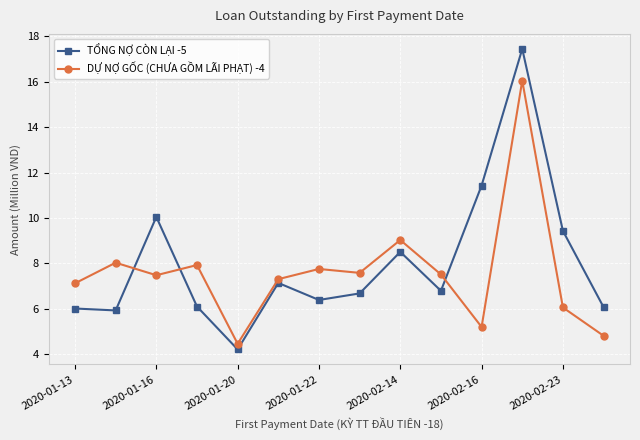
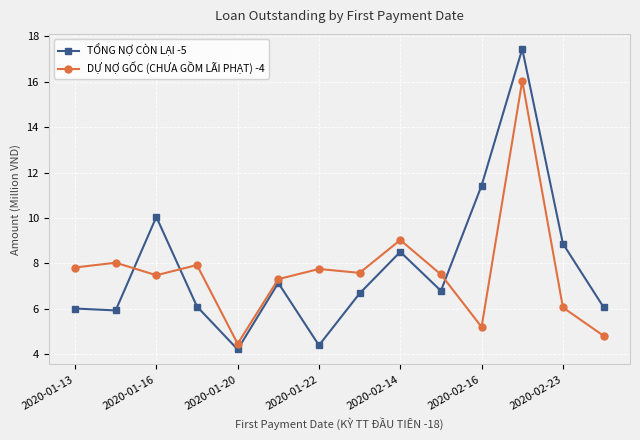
DỰ NỢ GỐC (CHƯA GỒM LÃI PHẠT) -4, 2020-01-13: 7.1 -> 7.8
TỔNG NỢ CÒN LẠI -5, 2020-01-22: 6.4 -> 4.4
TỔNG NỢ CÒN LẠI -5, 2020-02-23: 9.4 -> 8.9
